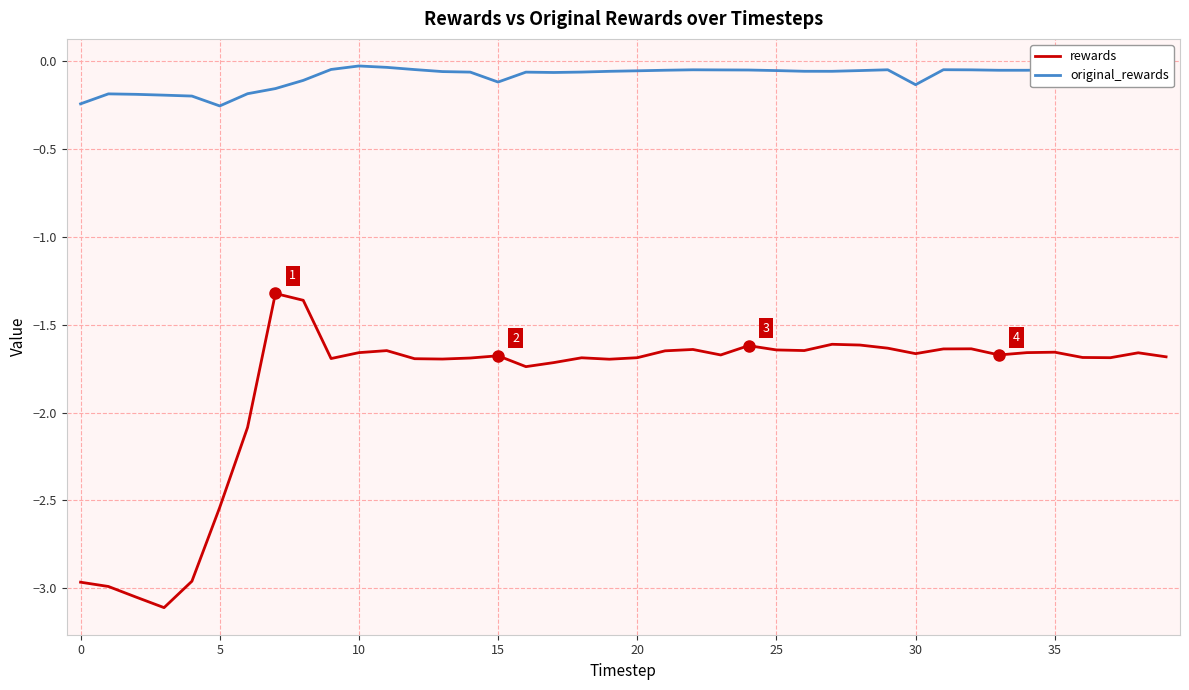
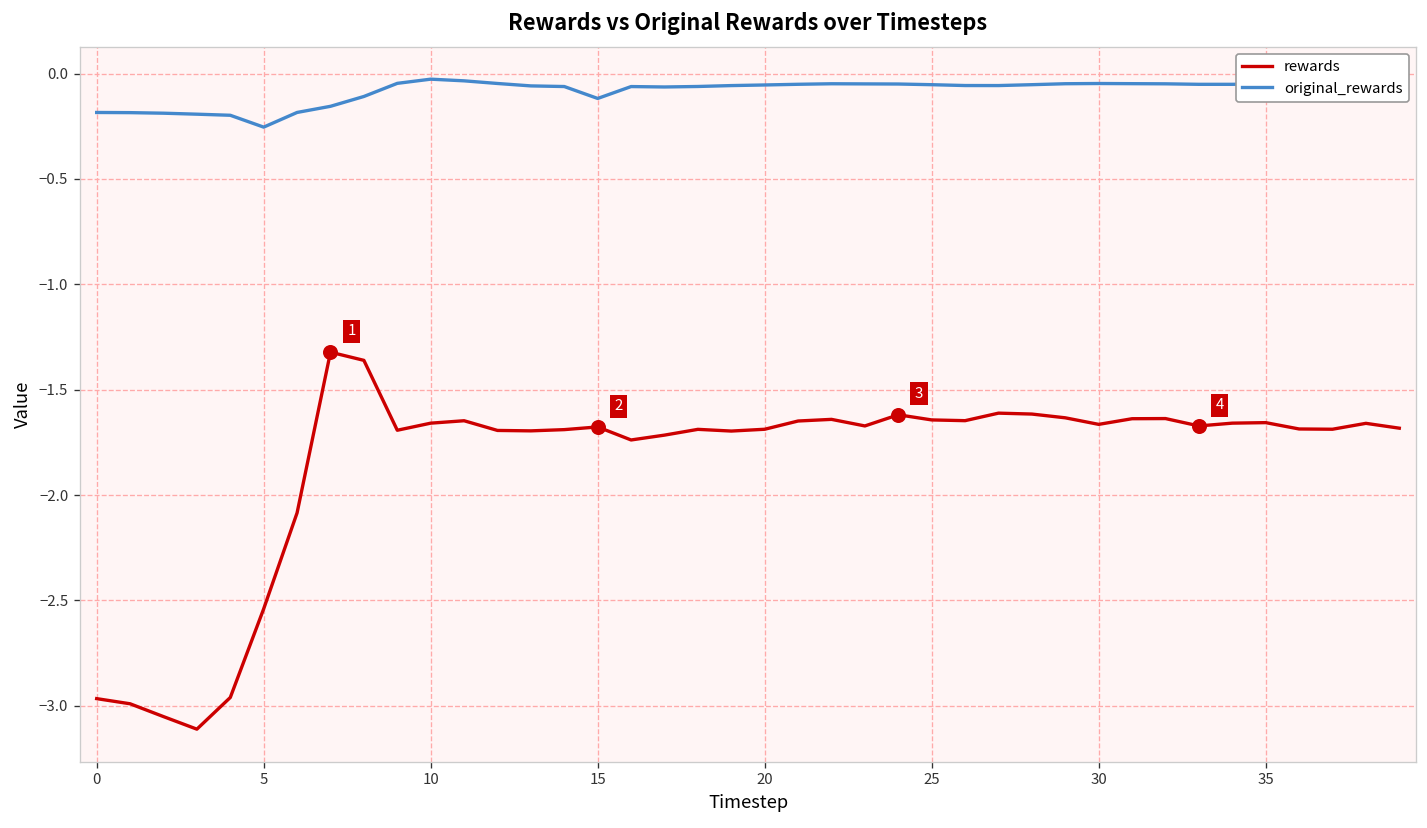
original_rewards, 0: -0.24 -> -0.18
original_rewards, 30: -0.13 -> -0.05
